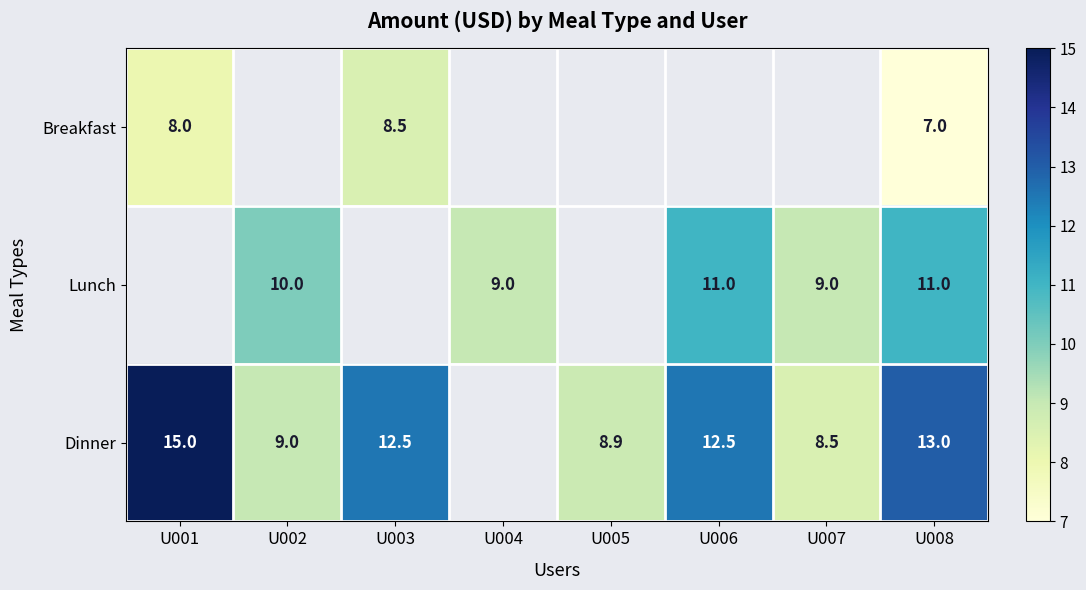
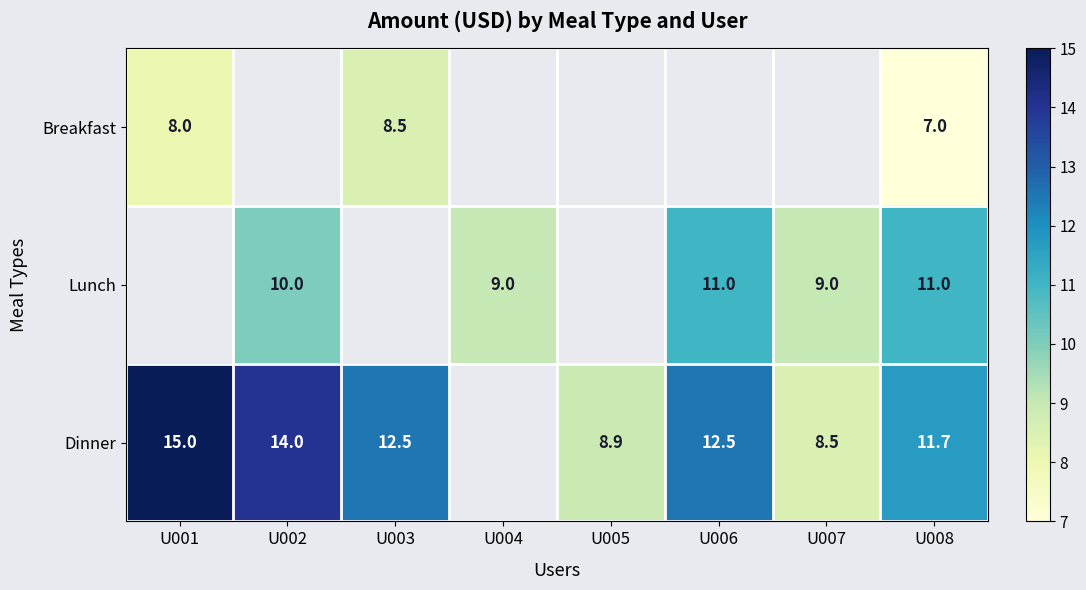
Dinner, U002: 9.0 -> 14.0
Dinner, U008: 13.0 -> 11.7
